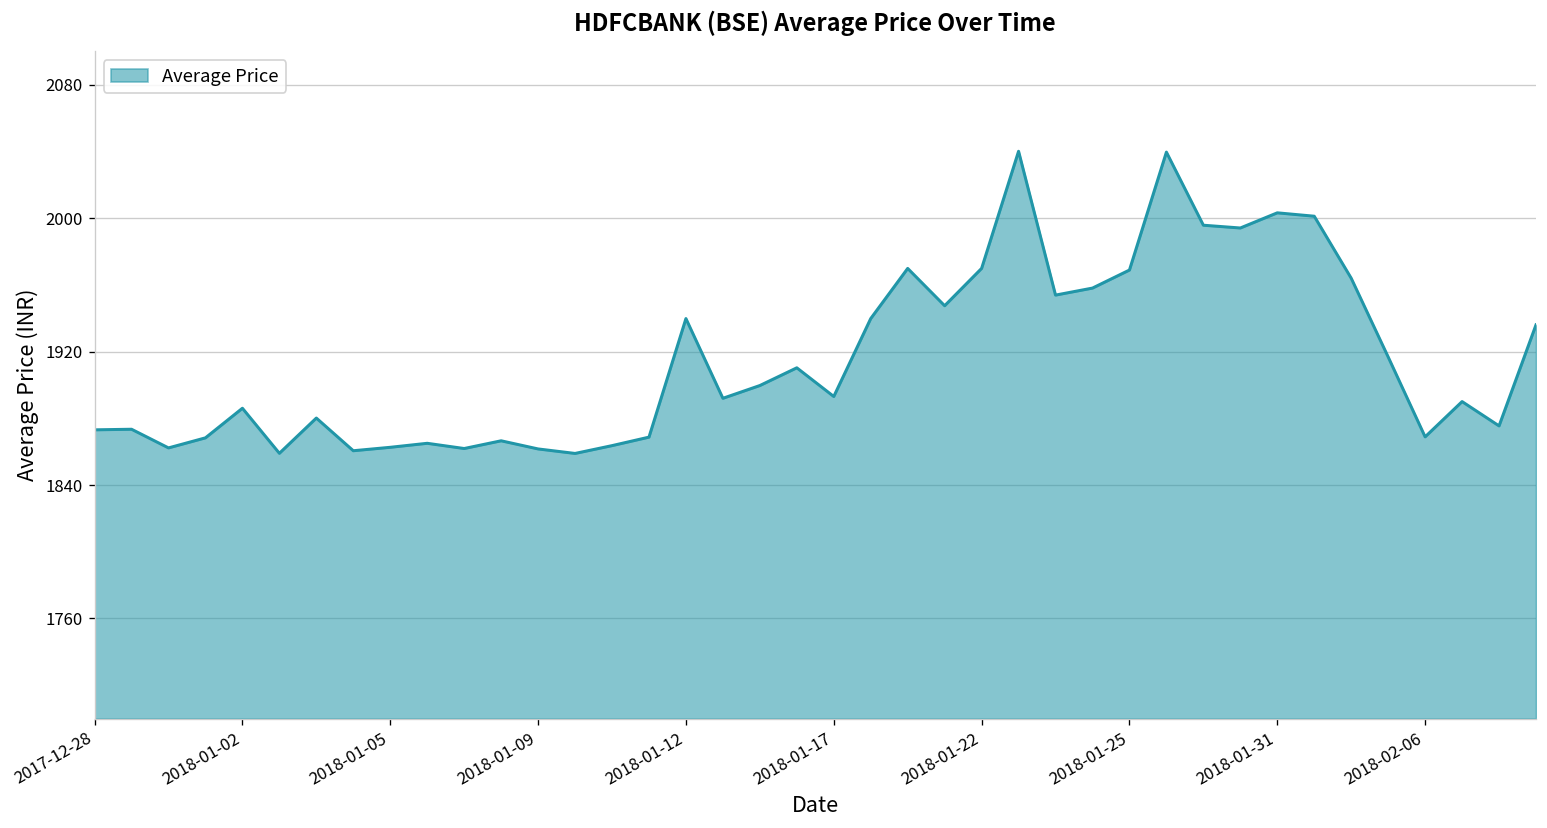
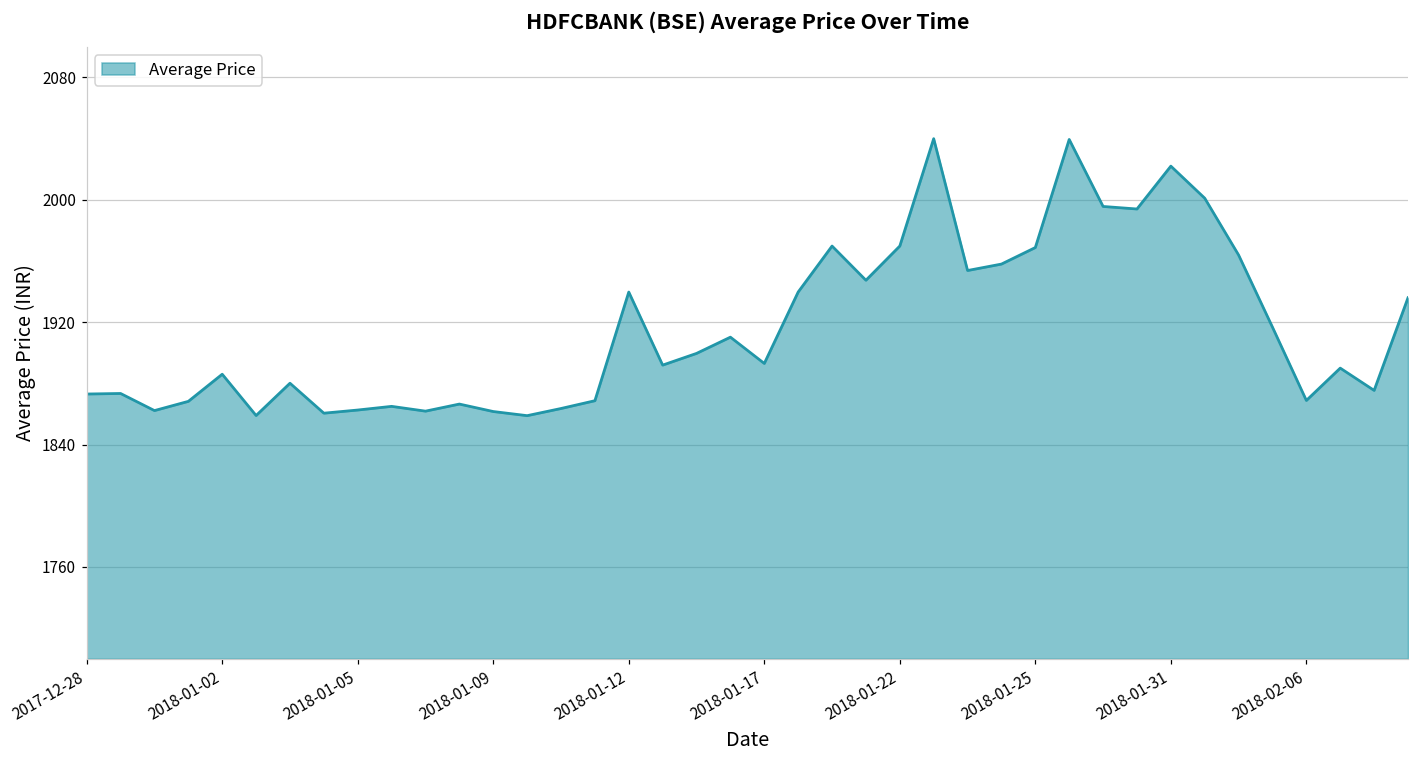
2018-01-31: 2003 -> 2022
